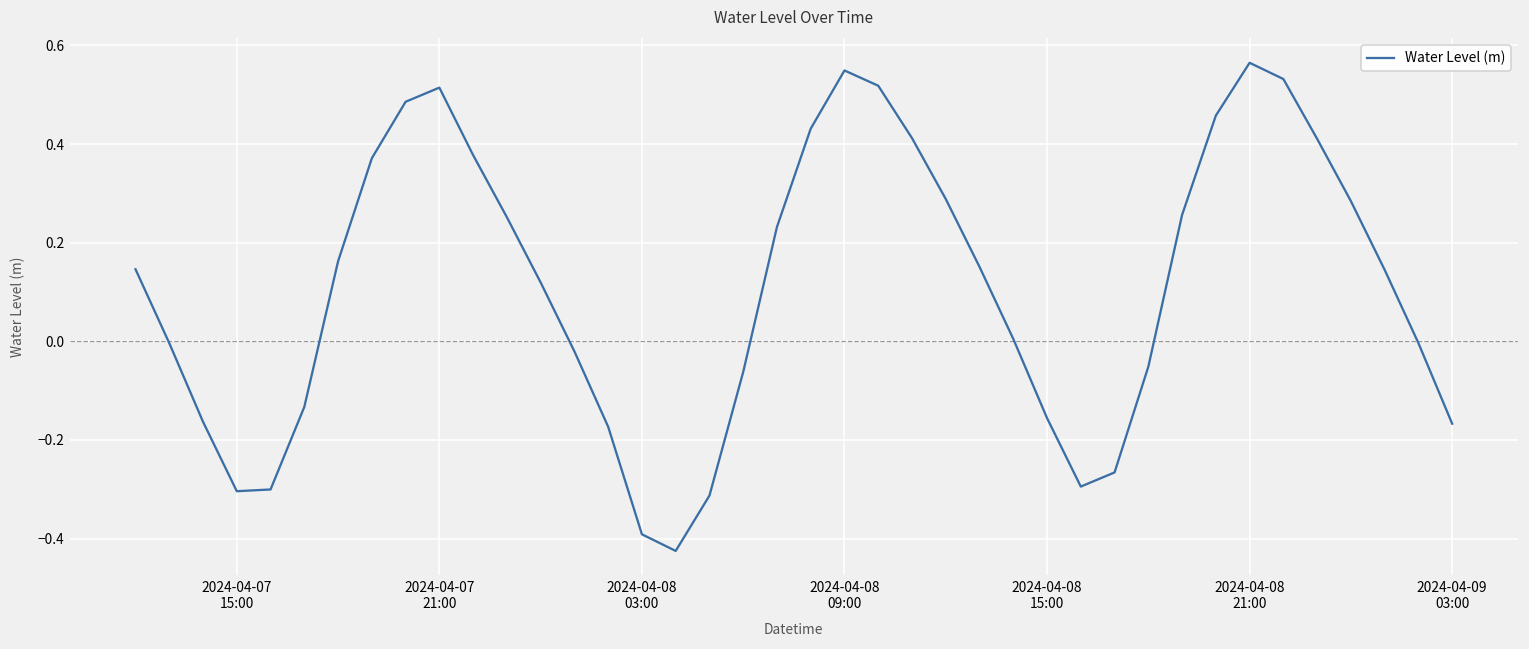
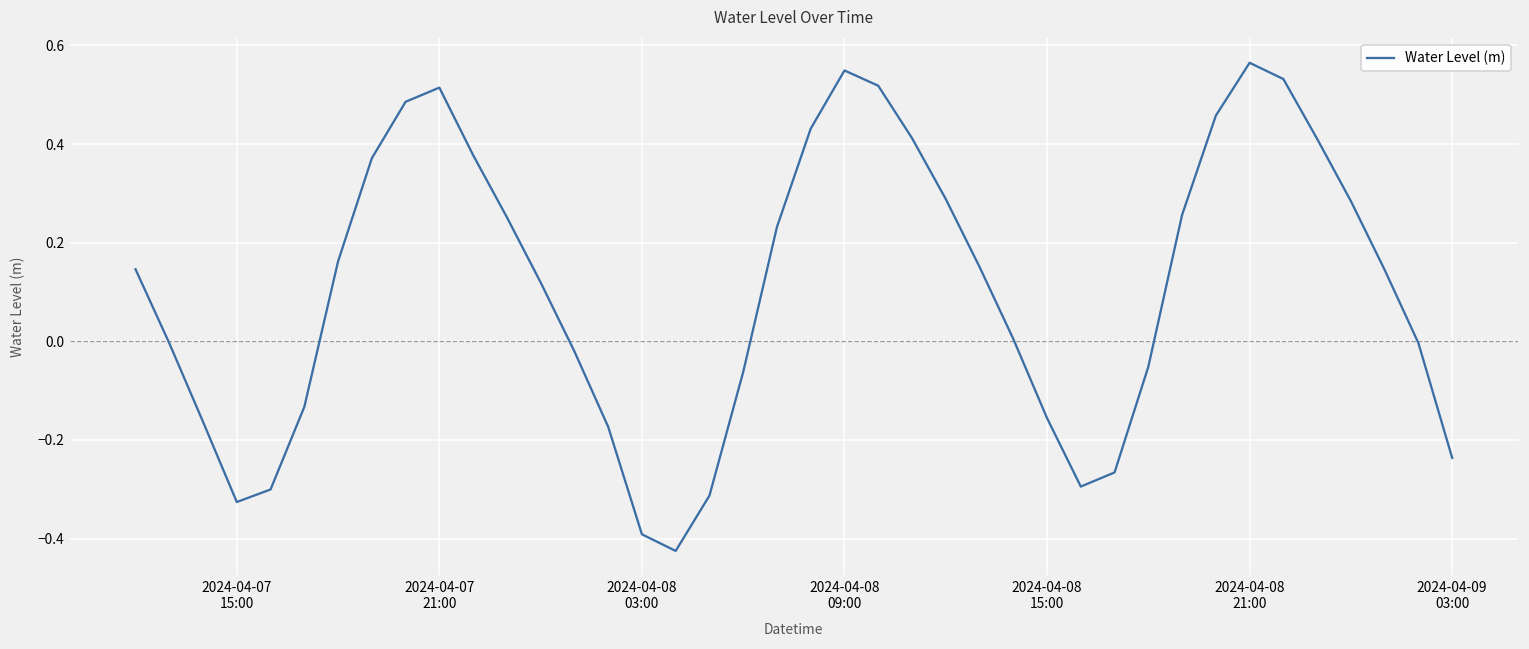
2024-04-07 15:00: -0.30 -> -0.33
2024-04-09 03:00: -0.17 -> -0.24
